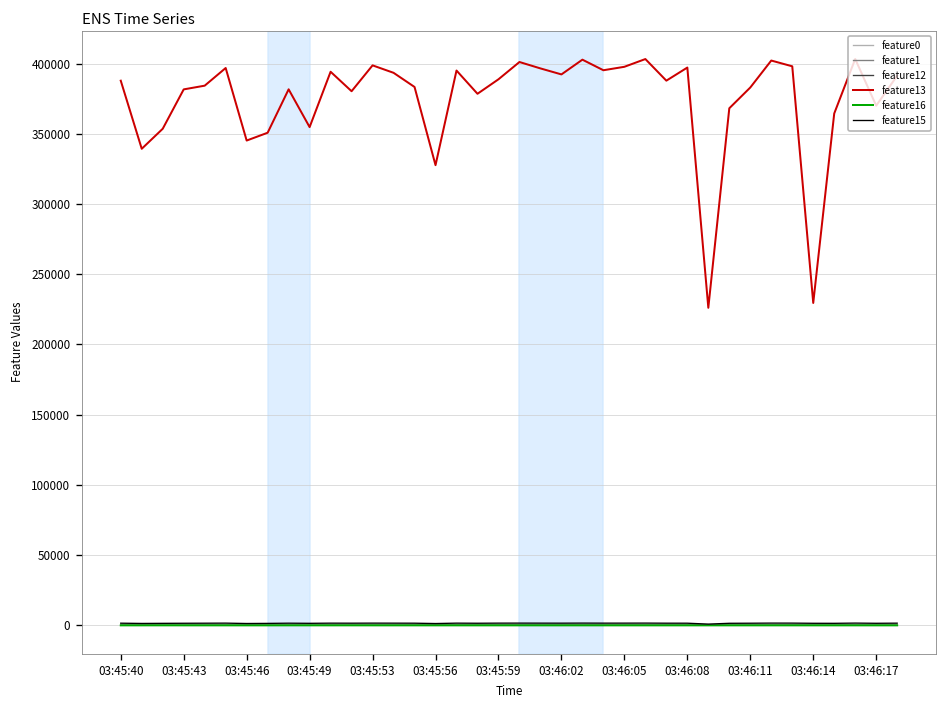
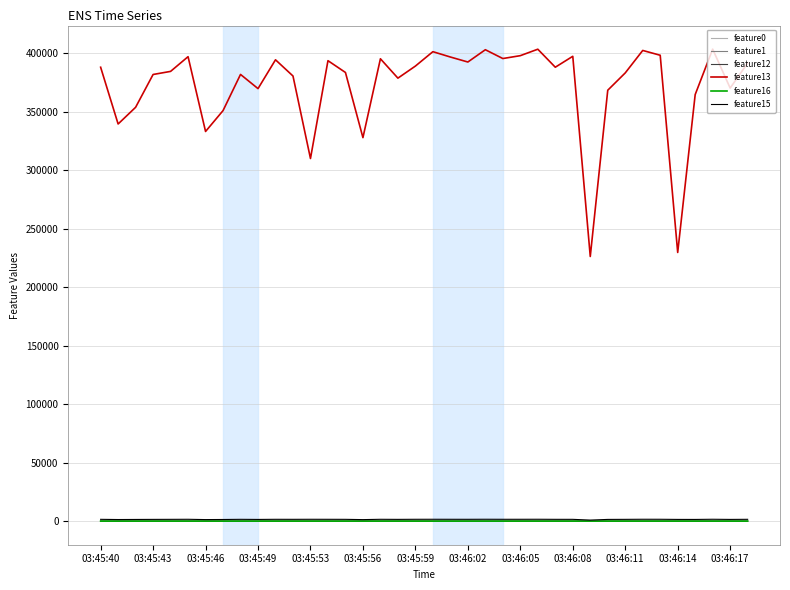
feature13, 03:45:46: 345000 -> 333000
feature13, 03:45:49: 355000 -> 370000
feature13, 03:45:53: 399000 -> 310000
